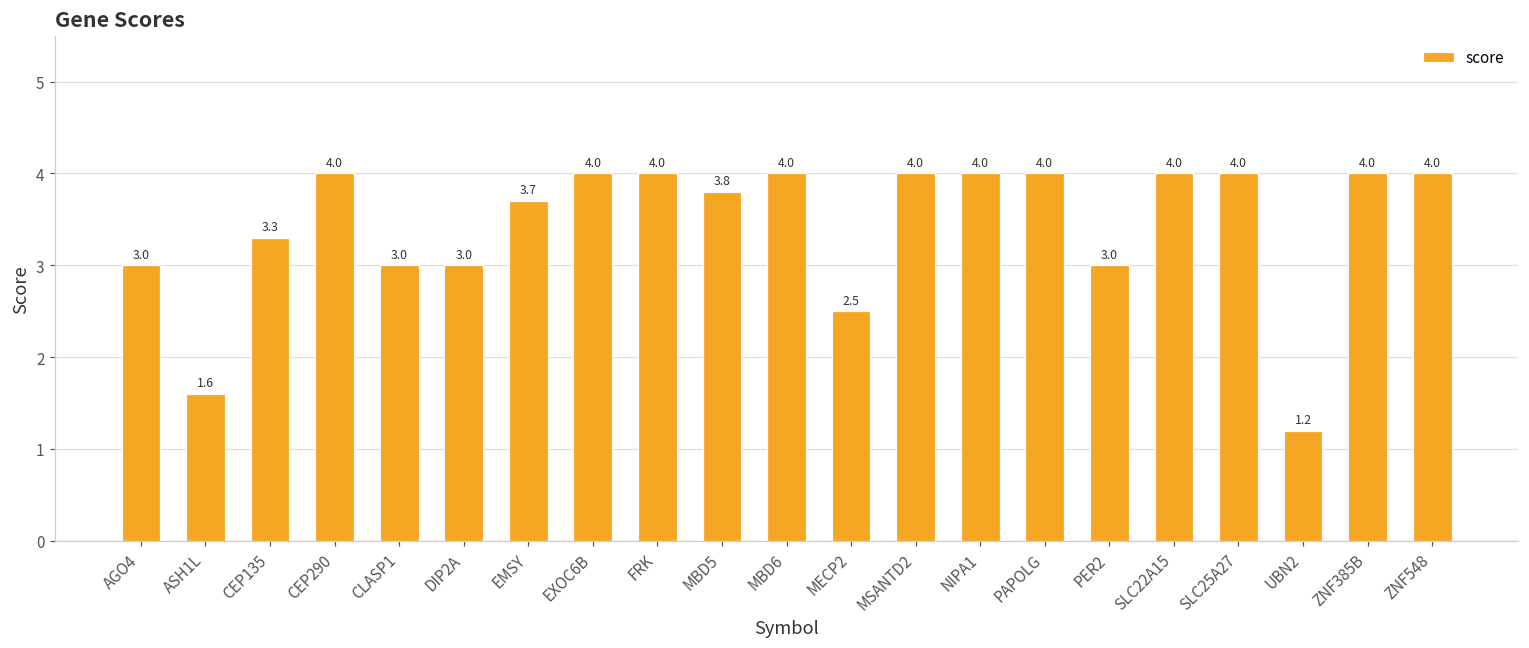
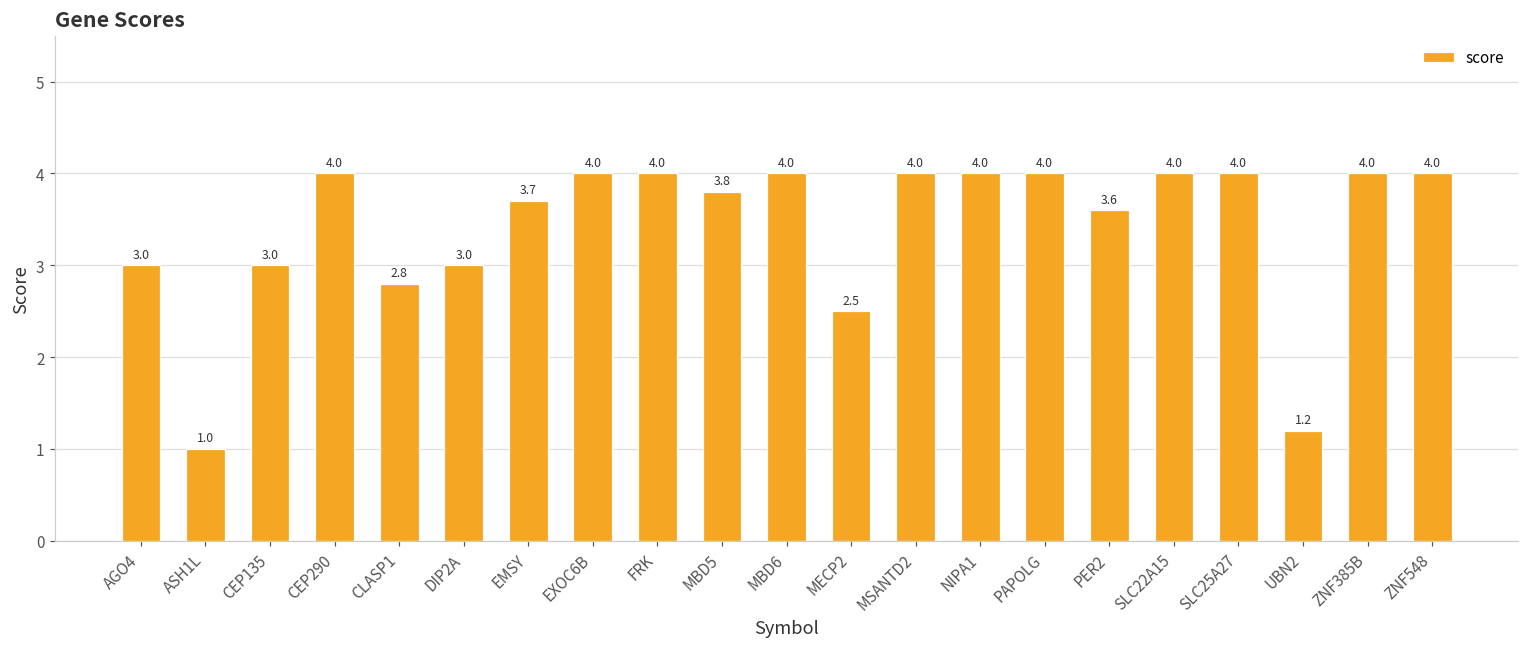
ASH1L: 1.6 -> 1.0
CEP135: 3.3 -> 3.0
CLASP1: 3.0 -> 2.8
PER2: 3.0 -> 3.6
